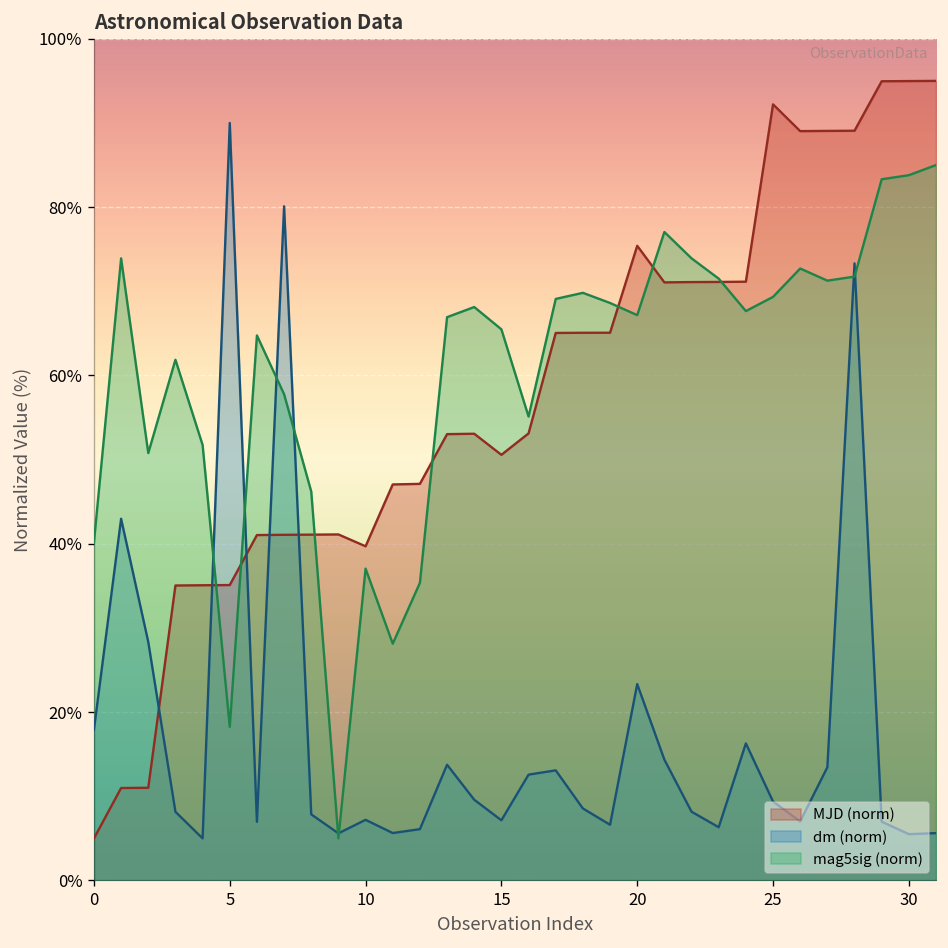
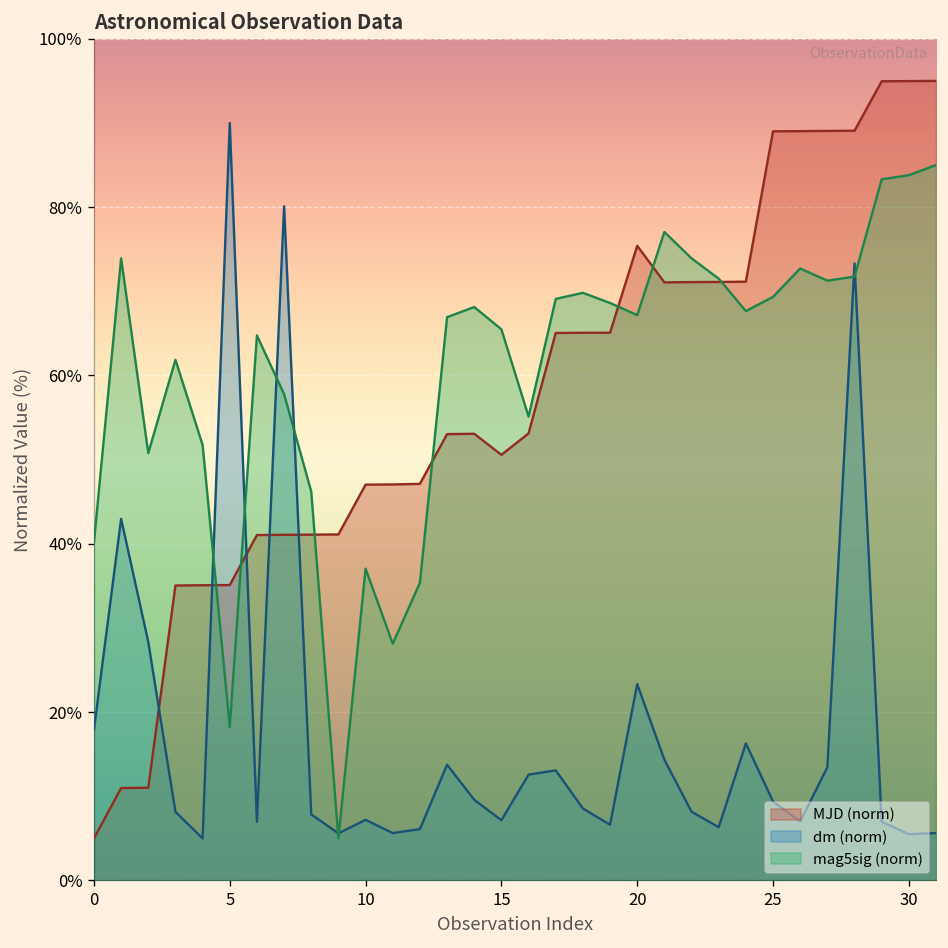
MJD (norm), 10: 40% -> 47%
MJD (norm), 25: 92% -> 89%
